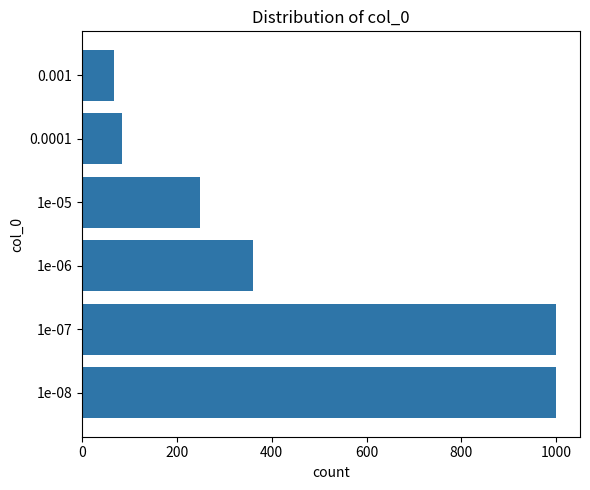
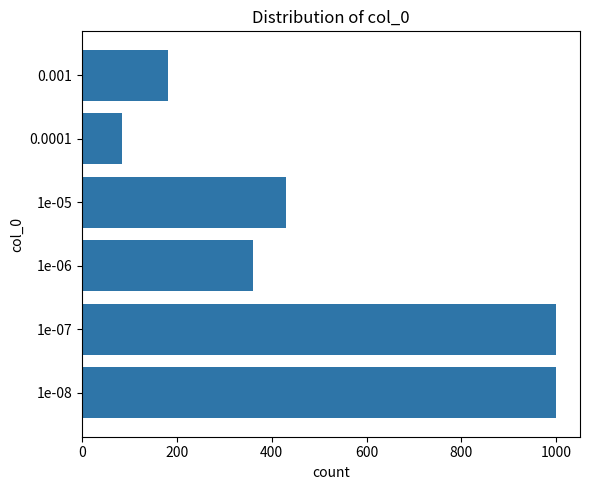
0.001: 70 -> 180
1e-05: 250 -> 430
